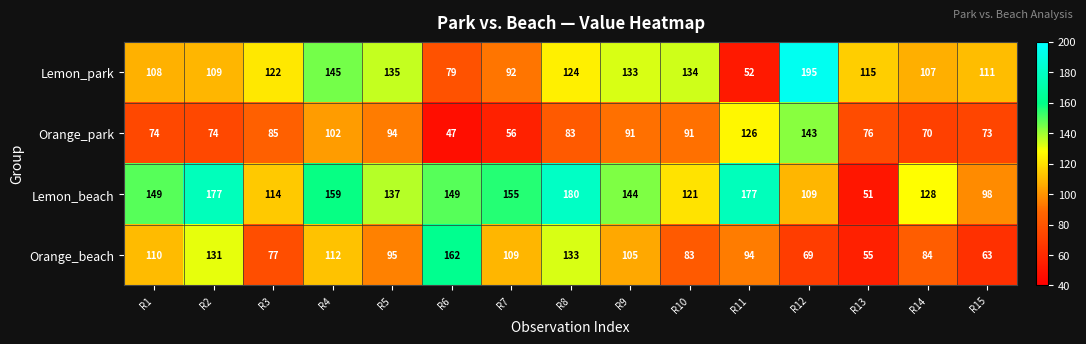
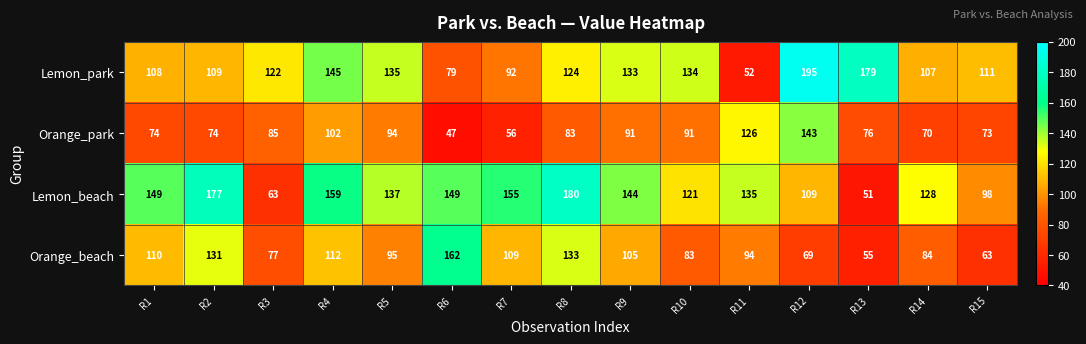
Lemon_park, R13: 115 -> 179
Lemon_beach, R3: 114 -> 63
Lemon_beach, R11: 177 -> 135
